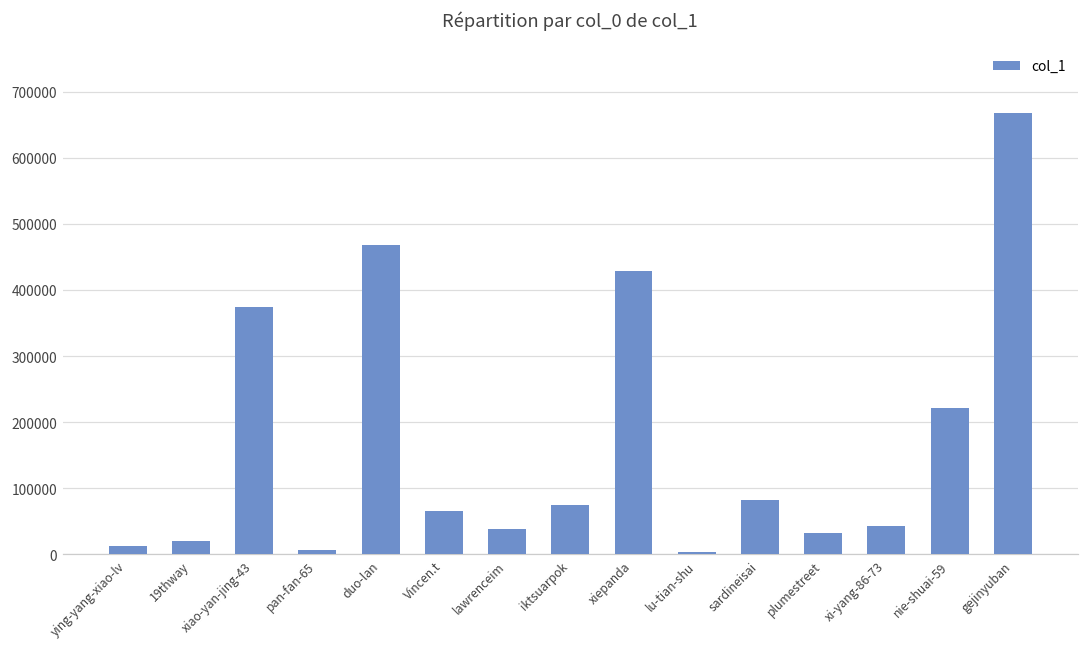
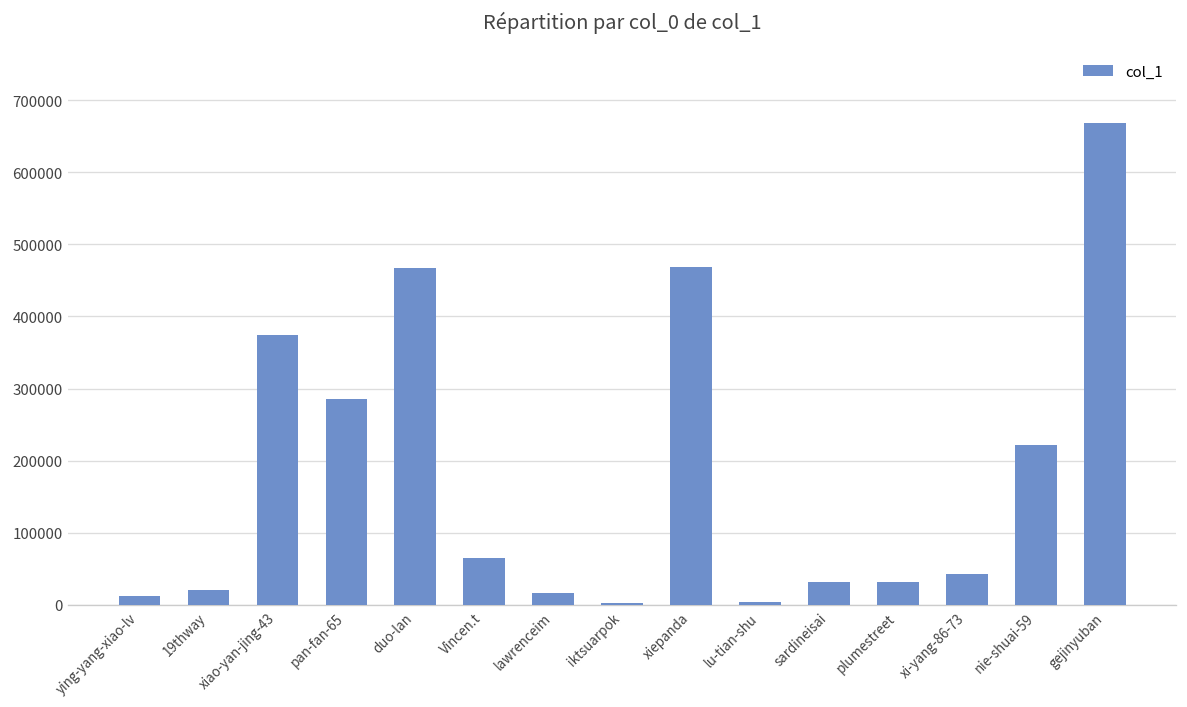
pan-fan-65: 10000 -> 290000
lawrenceim: 40000 -> 20000
iktsuarpok: 70000 -> 0
xiepanda: 430000 -> 470000
sardineisai: 80000 -> 30000
